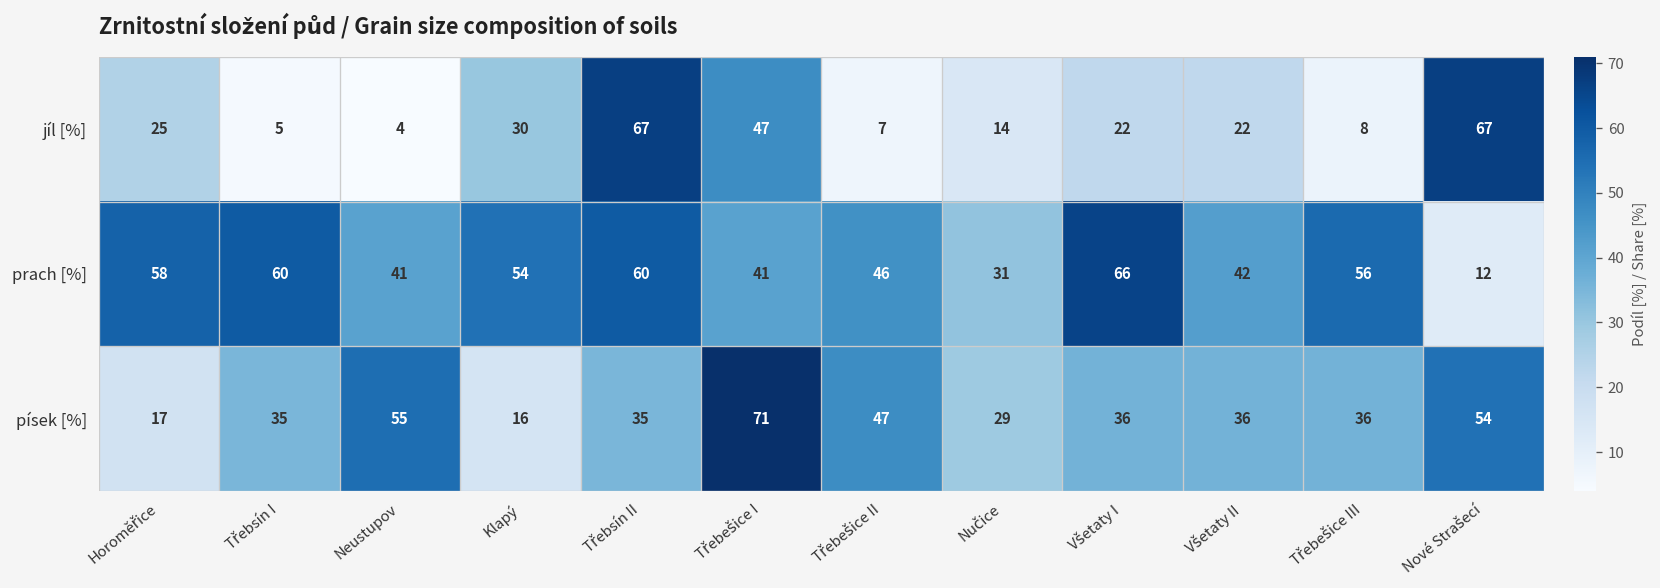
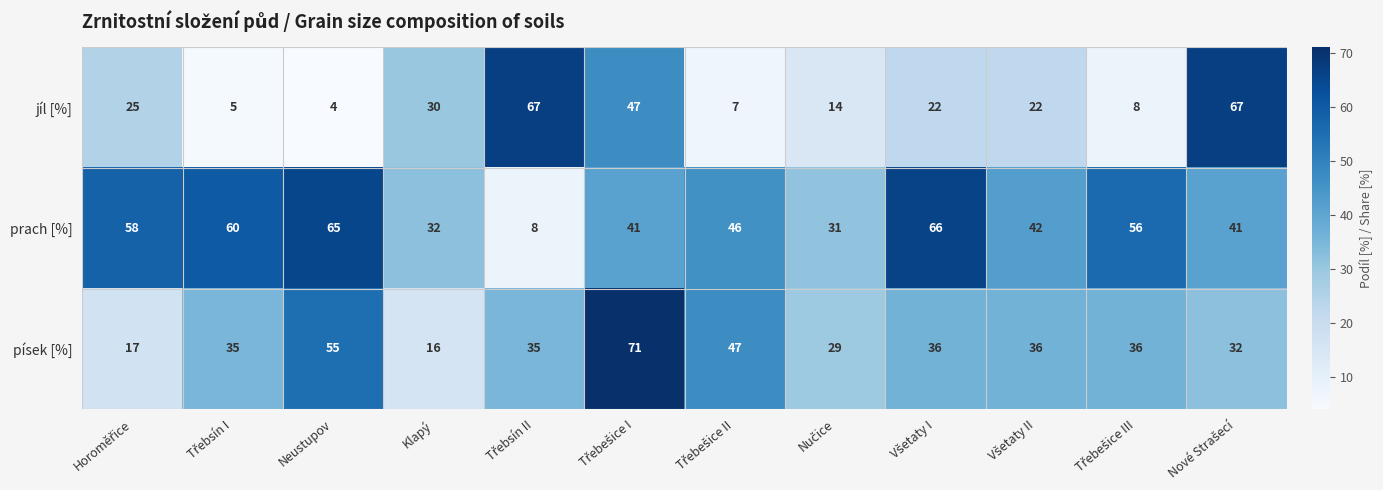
prach [%], Neustupov: 41 -> 65
prach [%], Klapý: 54 -> 32
prach [%], Třebsín II: 60 -> 8
prach [%], Nové Strašecí: 12 -> 41
písek [%], Nové Strašecí: 54 -> 32
